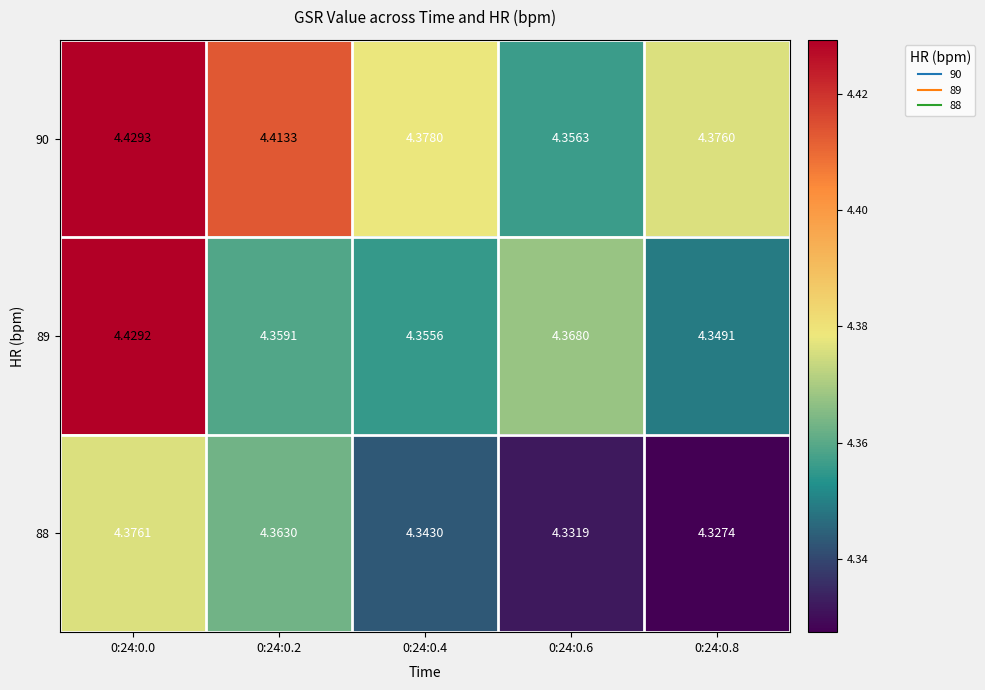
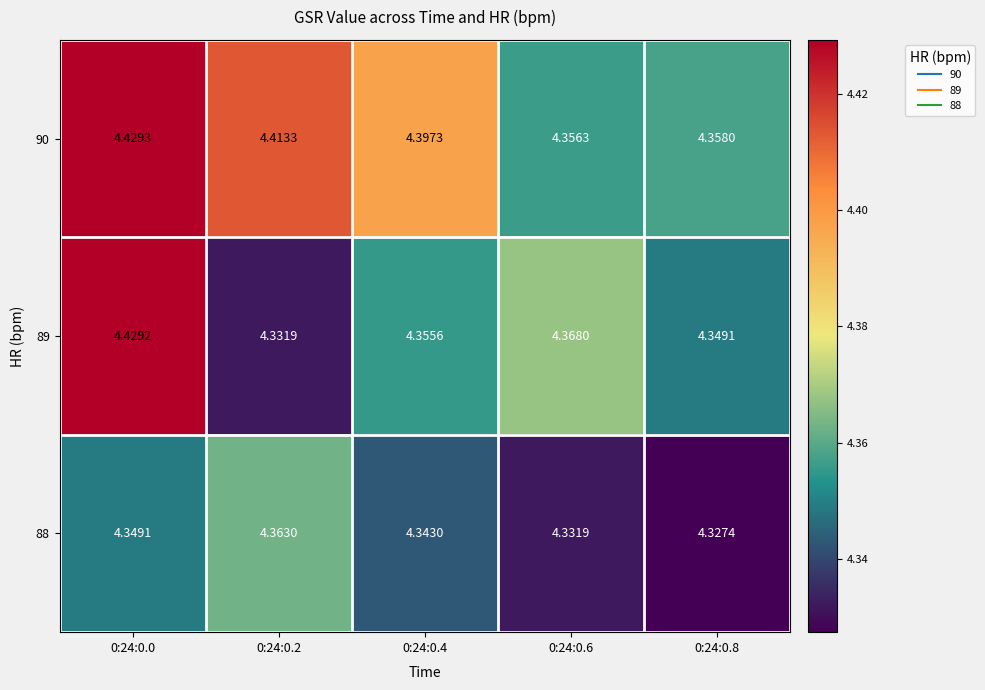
90, 0:24:0.4: 4.3780 -> 4.3973
90, 0:24:0.8: 4.3760 -> 4.3580
89, 0:24:0.2: 4.3591 -> 4.3319
88, 0:24:0.0: 4.3761 -> 4.3491
